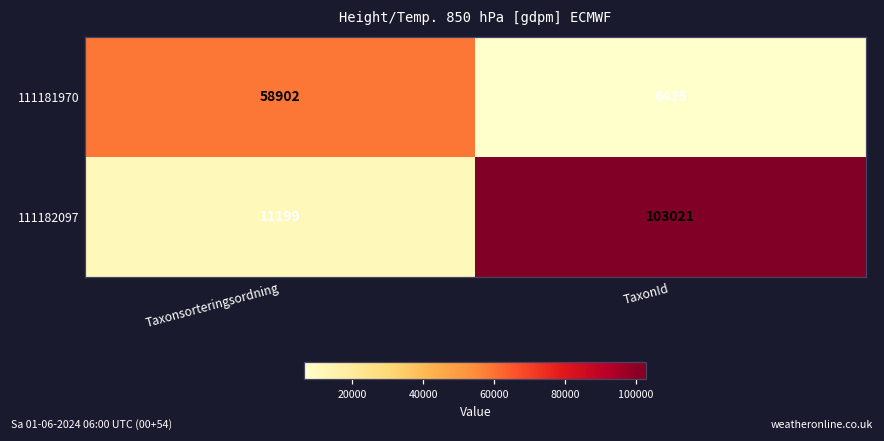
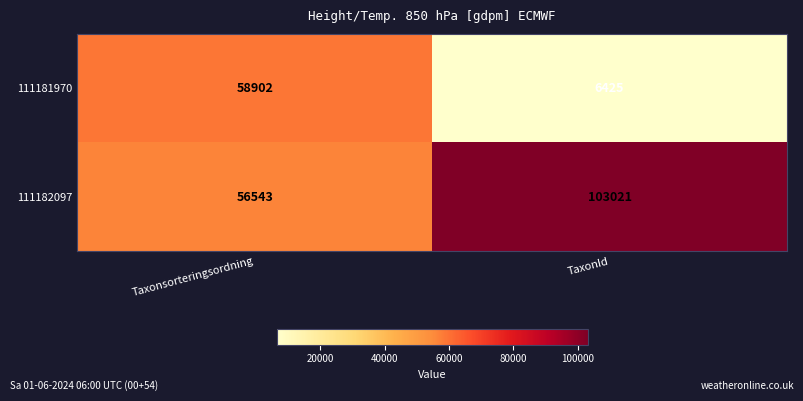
111182097, Taxonsorteringsordning: 11199 -> 56543
